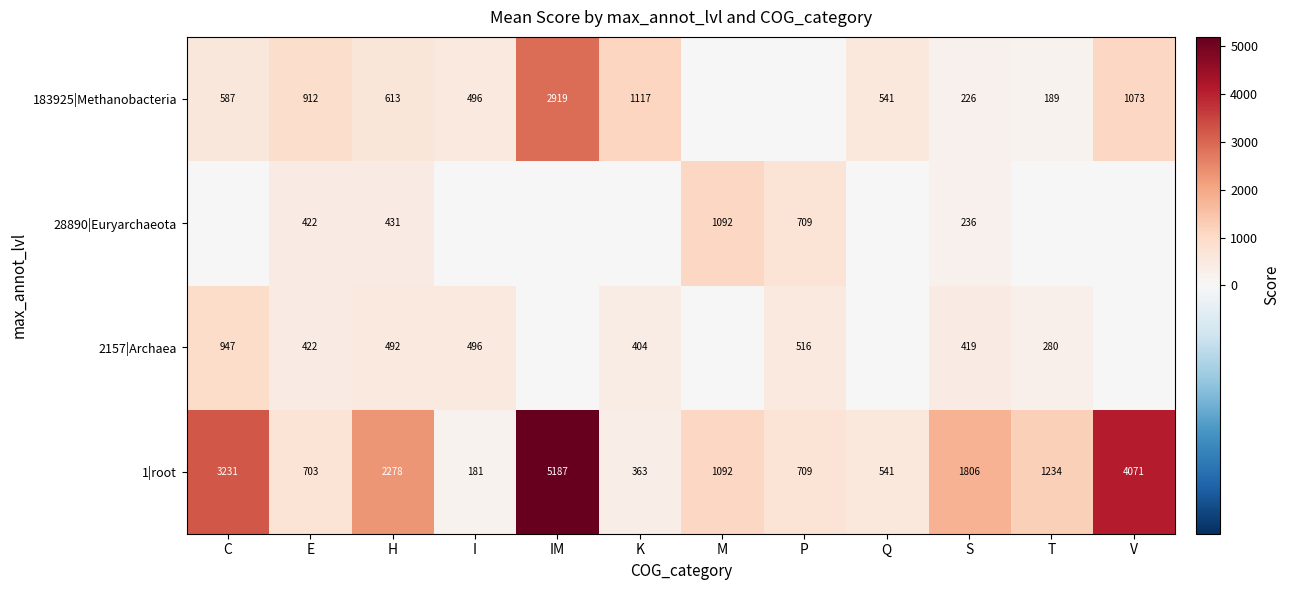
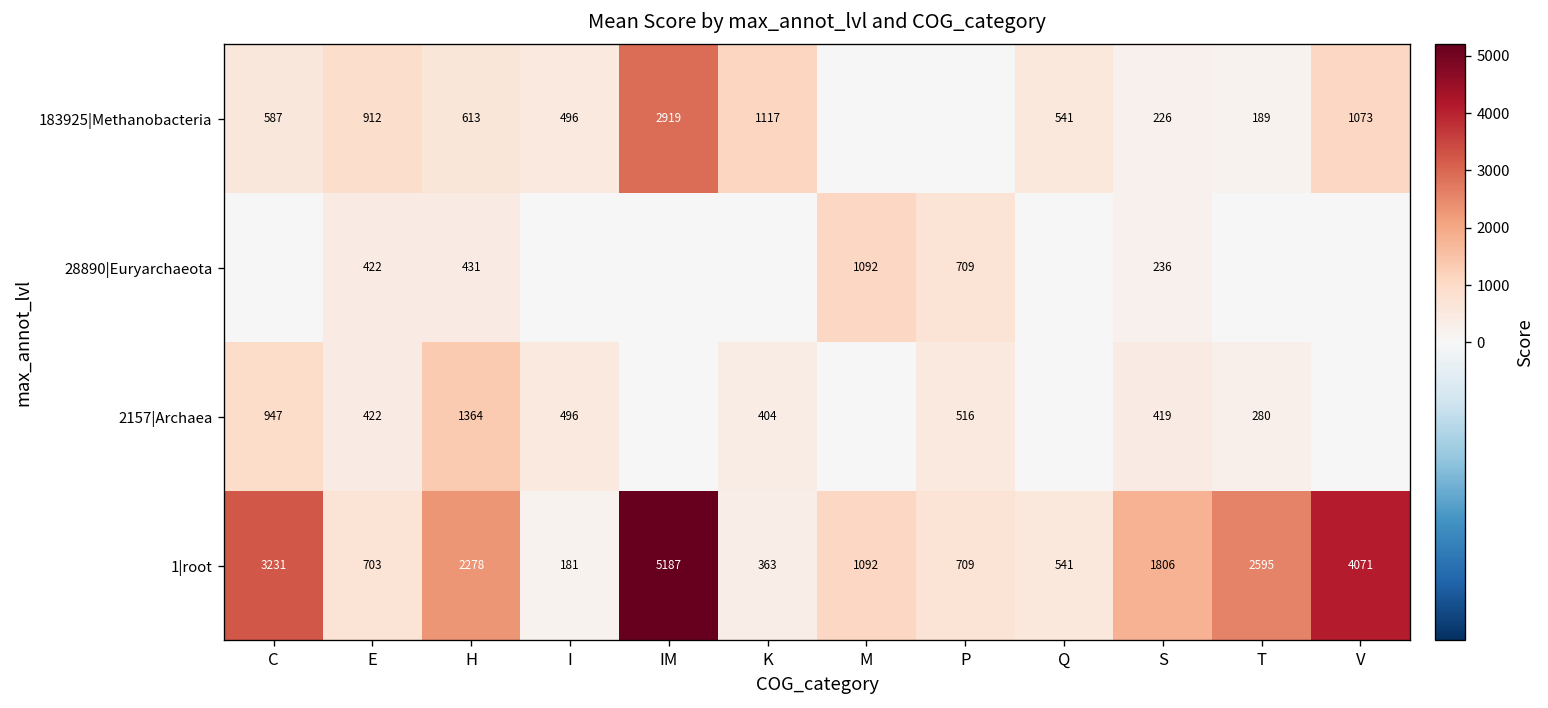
2157|Archaea, H: 492 -> 1364
1|root, T: 1234 -> 2595
